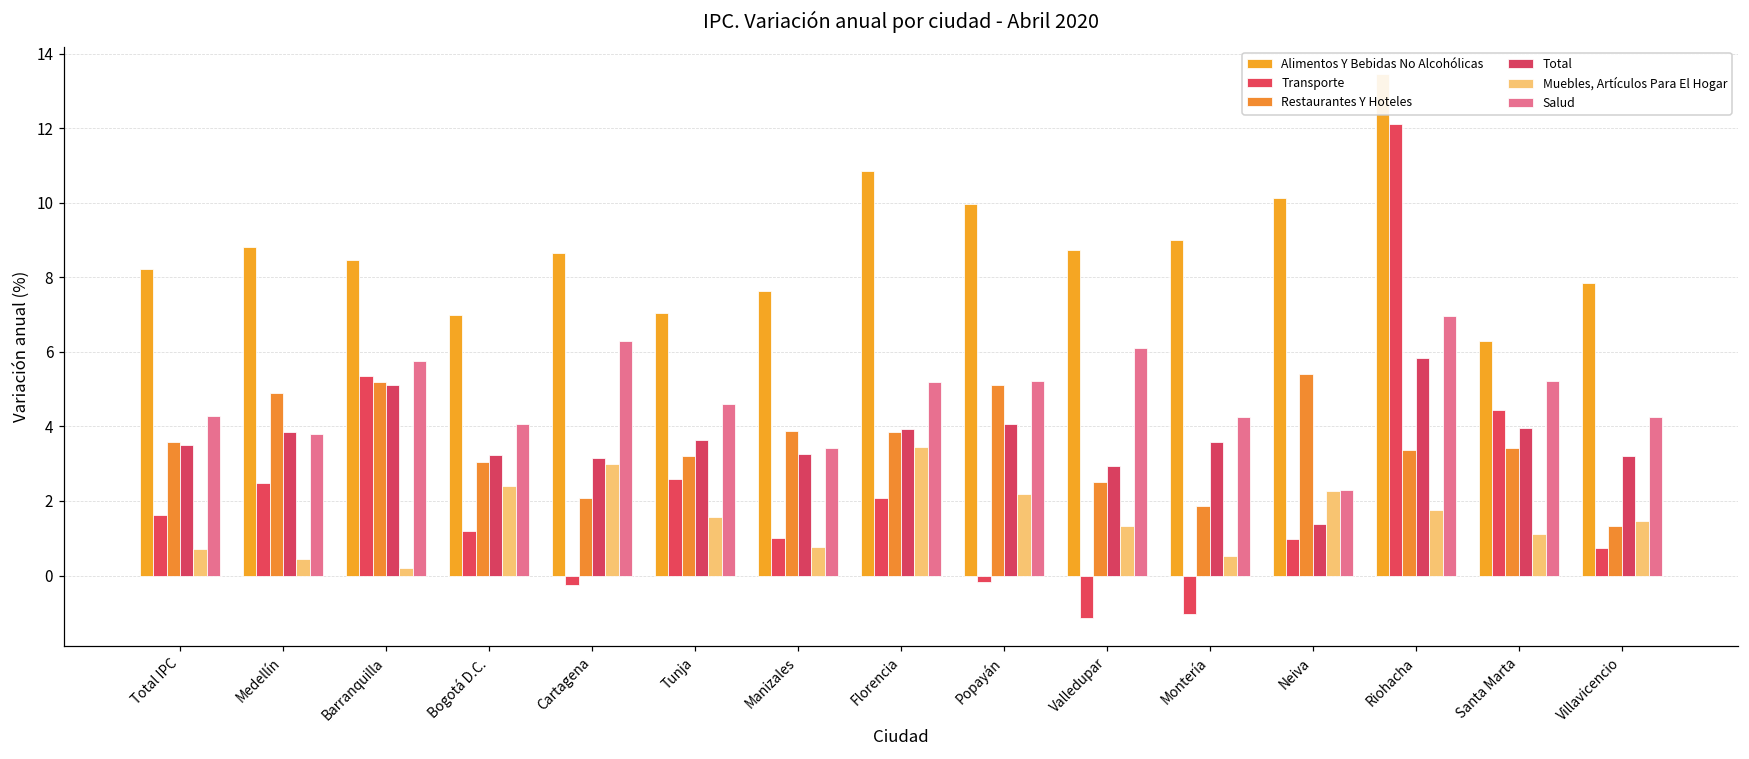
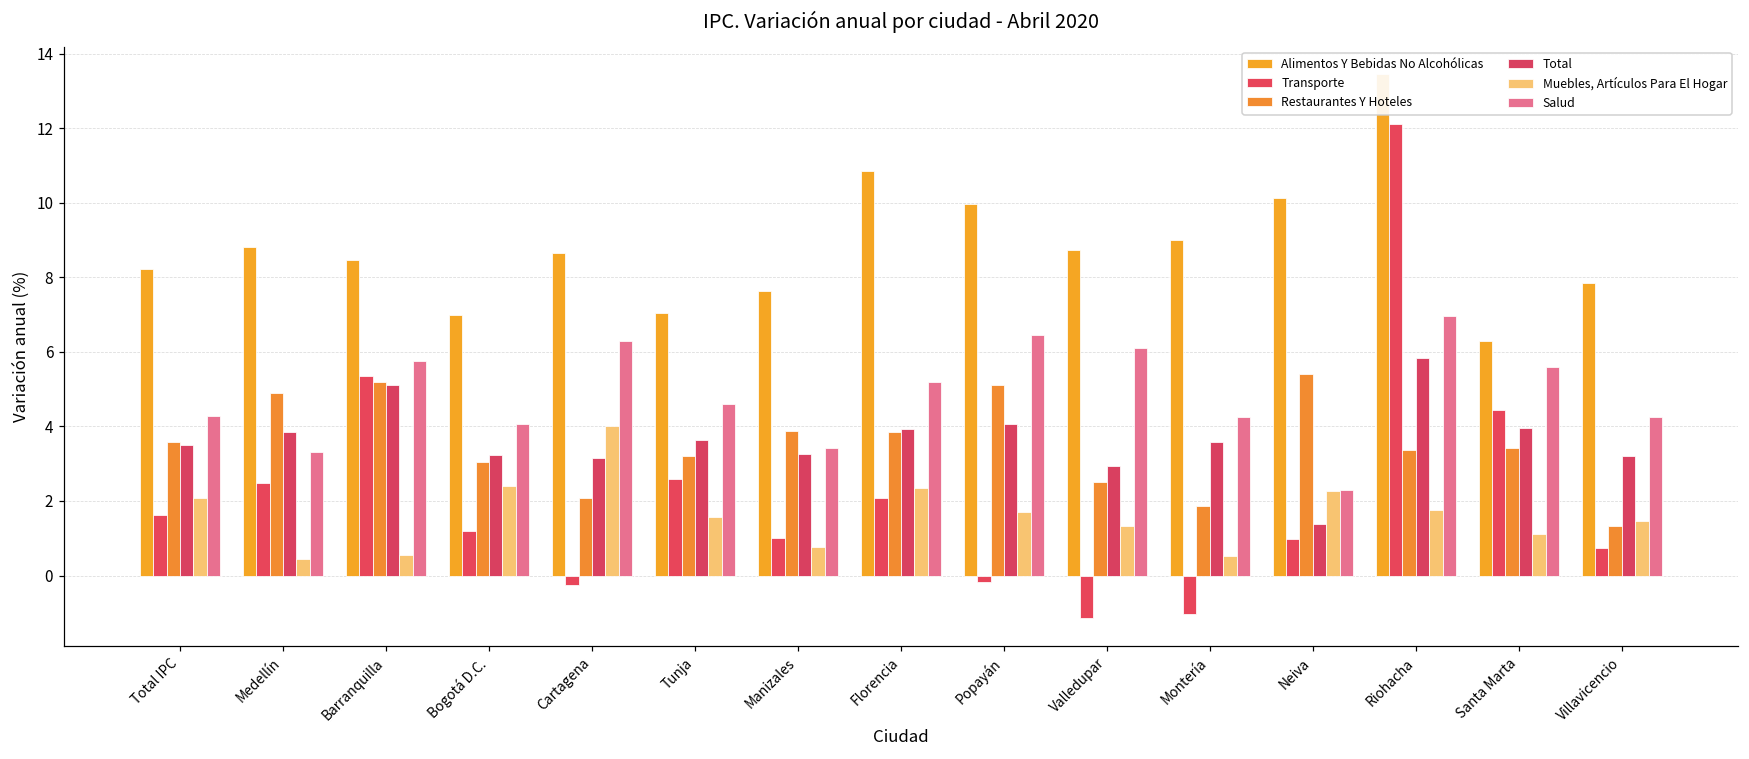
Muebles, Artículos Para El Hogar, Total IPC: 0.7 -> 2.1
Salud, Medellín: 3.8 -> 3.3
Muebles, Artículos Para El Hogar, Barranquilla: 0.2 -> 0.6
Muebles, Artículos Para El Hogar, Cartagena: 3 -> 4
Muebles, Artículos Para El Hogar, Florencia: 3.4 -> 2.3
Muebles, Artículos Para El Hogar, Popayán: 2.2 -> 1.7
Salud, Popayán: 5.2 -> 6.4
Salud, Santa Marta: 5.2 -> 5.6
